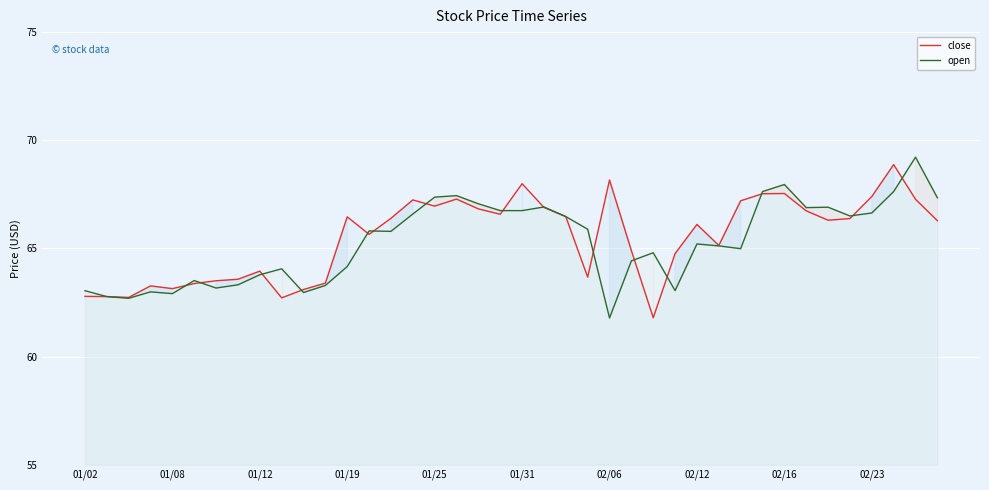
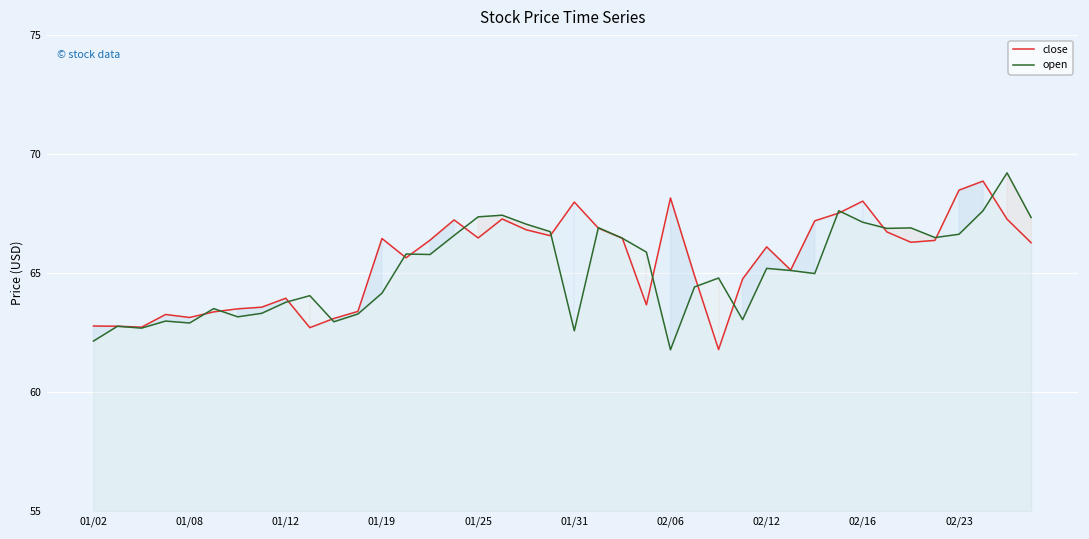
open, 01/02: 63.0 -> 62.1
close, 01/25: 67.0 -> 66.5
open, 01/31: 66.7 -> 62.6
close, 02/16: 67.5 -> 68.0
open, 02/16: 68.0 -> 67.1
close, 02/23: 67.4 -> 68.5
